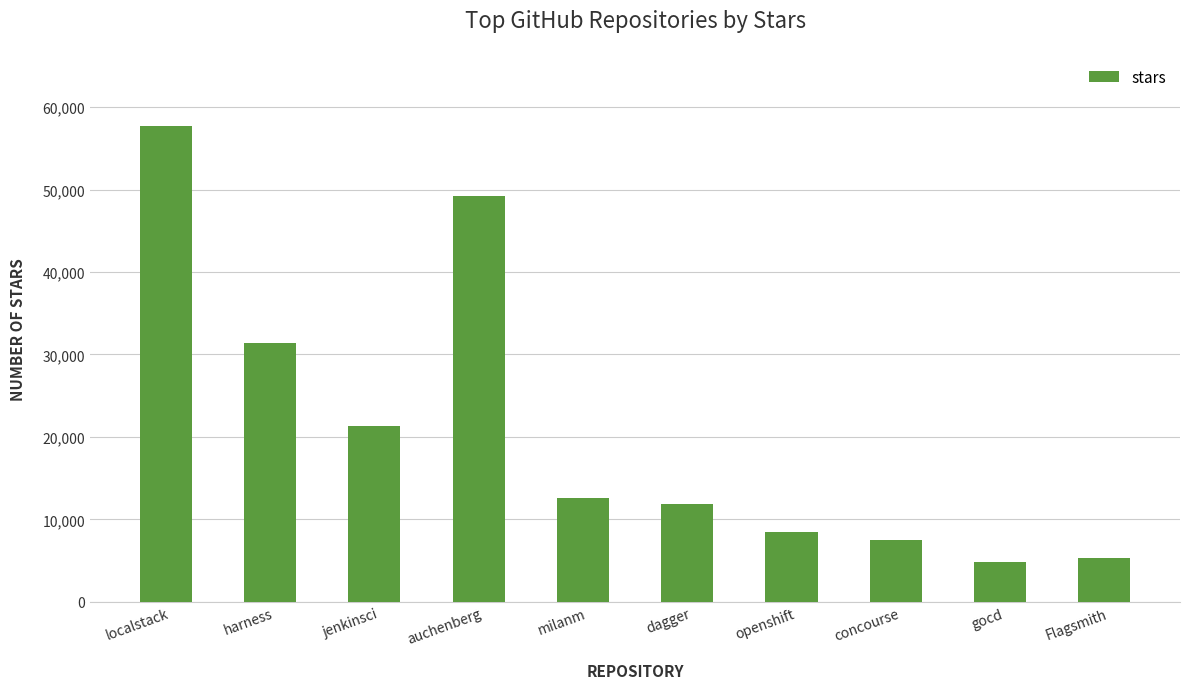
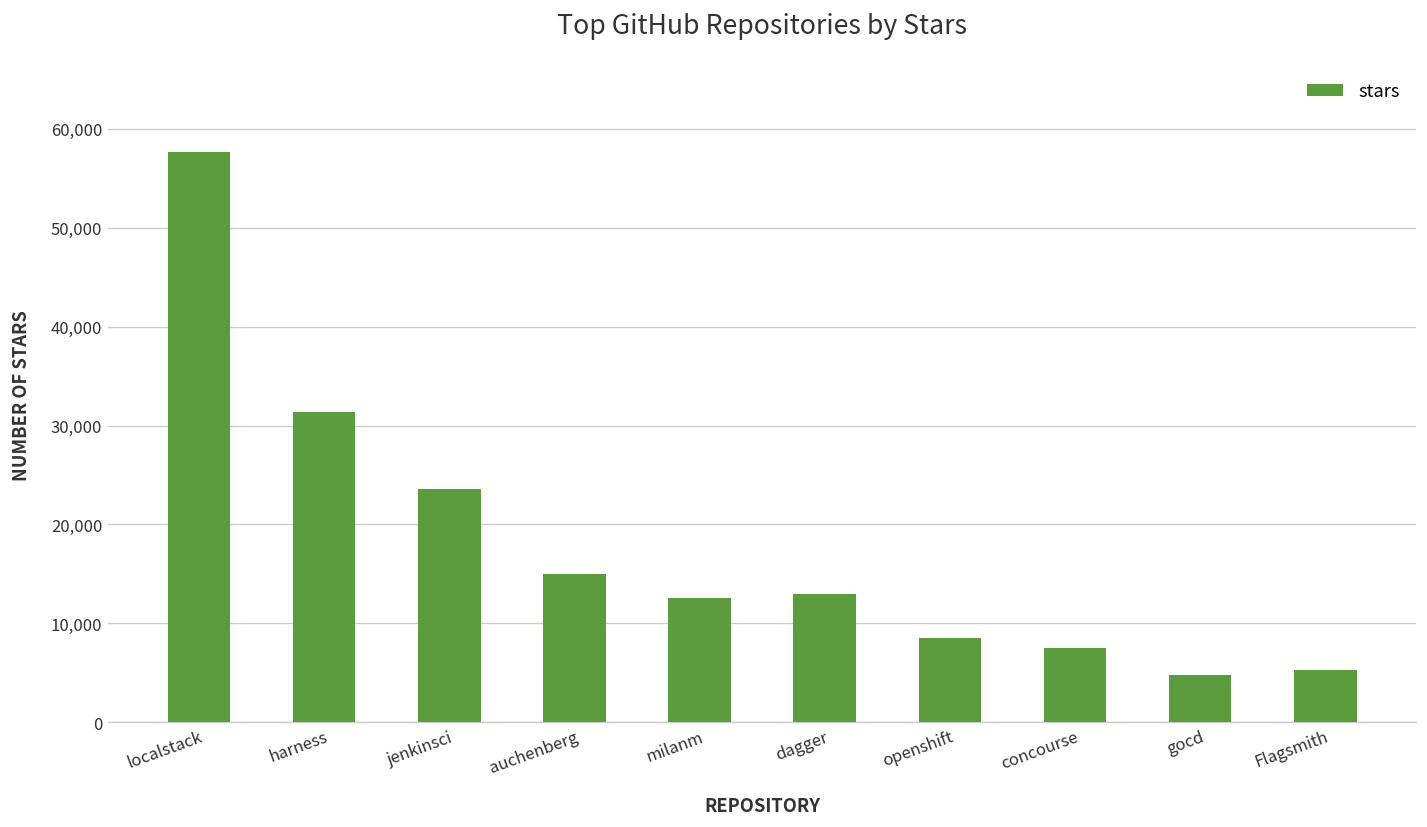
jenkinsci: 21,000 -> 24,000
auchenberg: 49,000 -> 15,000
dagger: 12,000 -> 13,000
